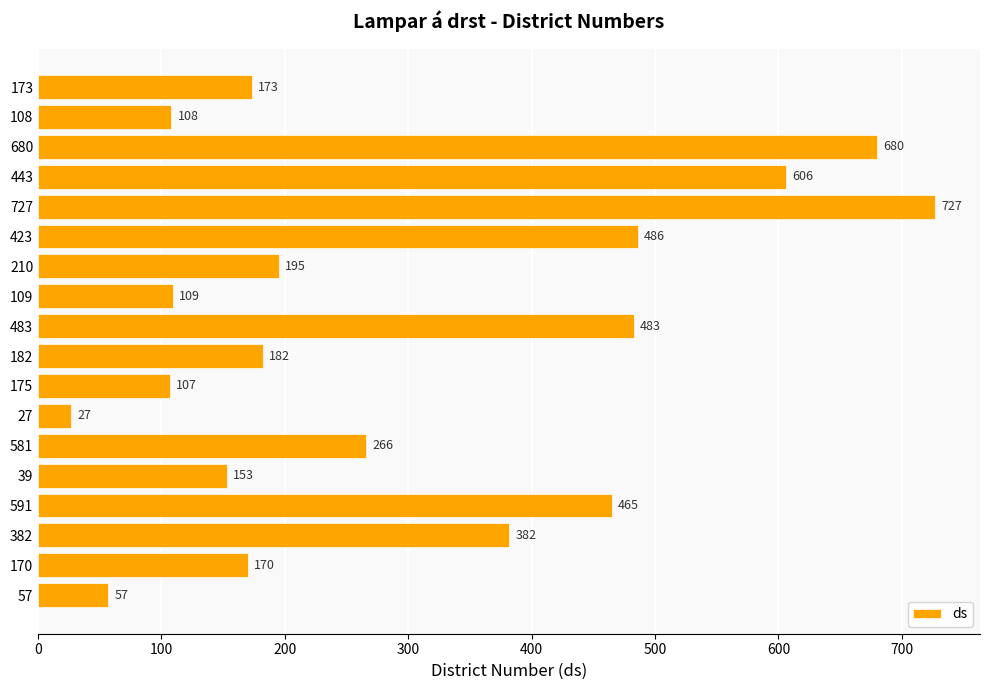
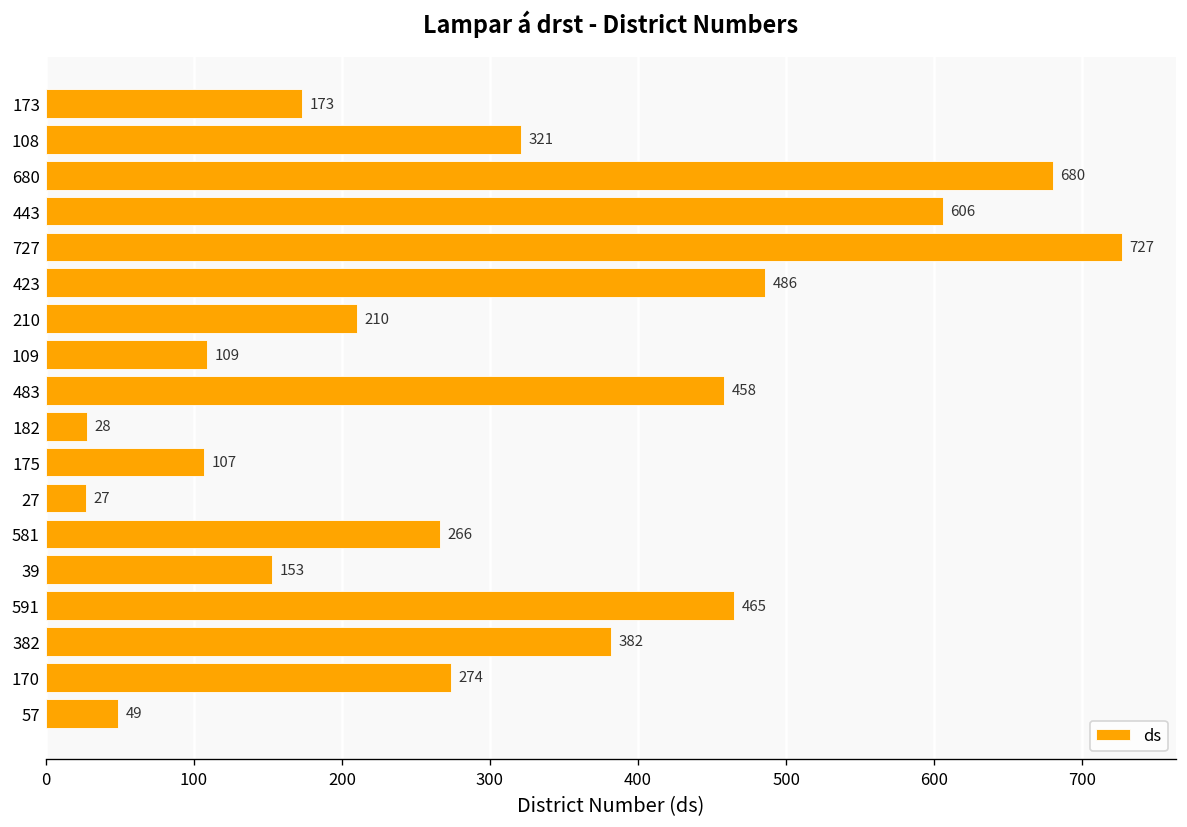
108: 108 -> 321
210: 195 -> 210
483: 483 -> 458
182: 182 -> 28
170: 170 -> 274
57: 57 -> 49
